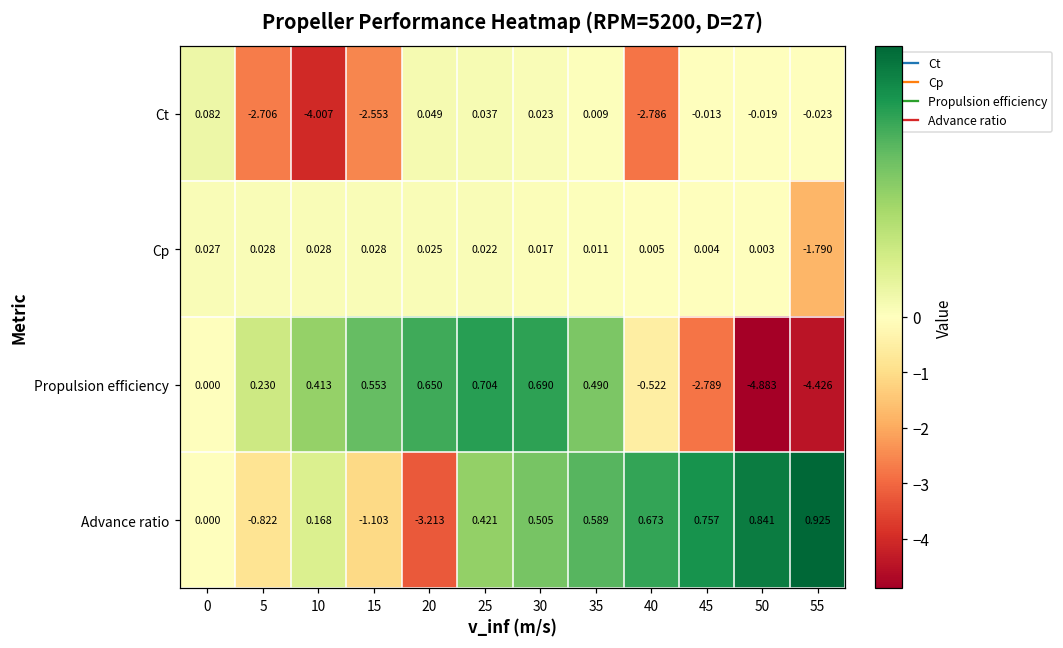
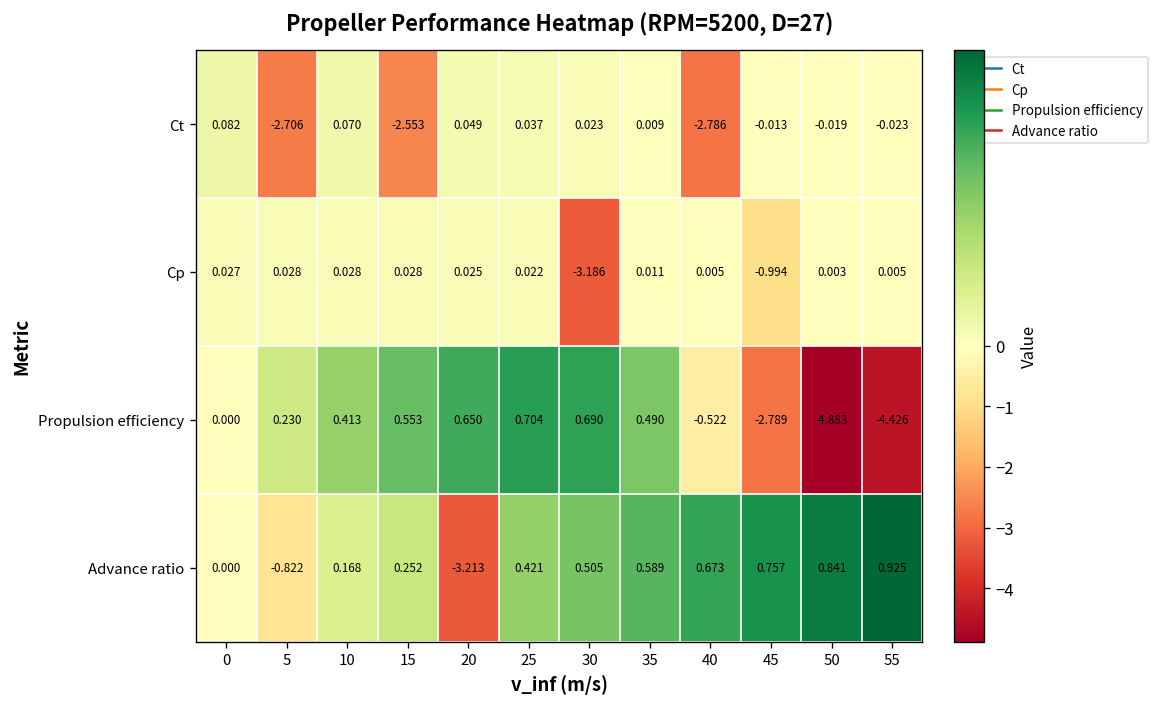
Ct, 10: -4.007 -> 0.070
Cp, 30: 0.017 -> -3.186
Cp, 45: 0.004 -> -0.994
Cp, 55: -1.790 -> 0.005
Advance ratio, 15: -1.103 -> 0.252
